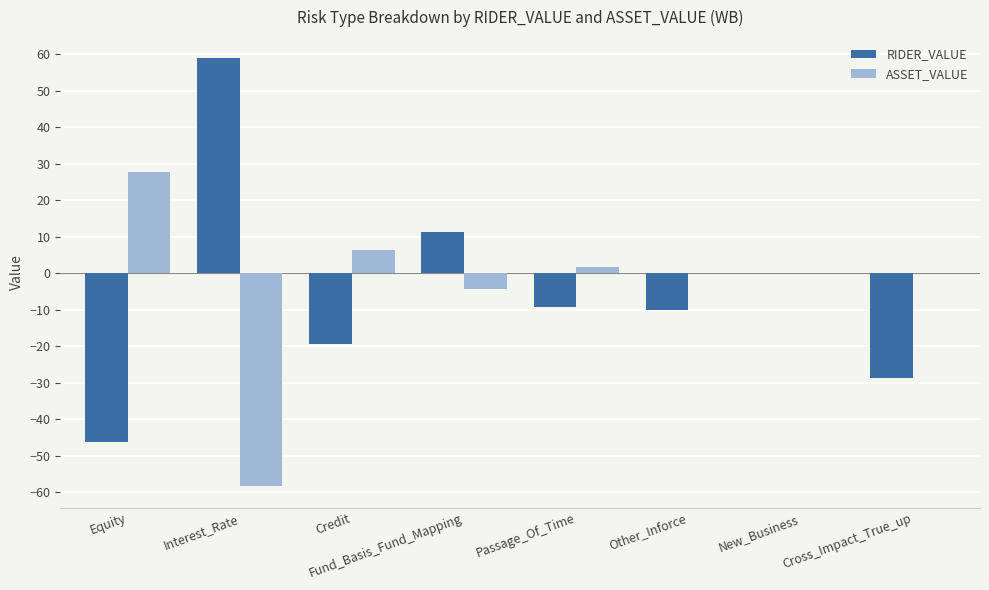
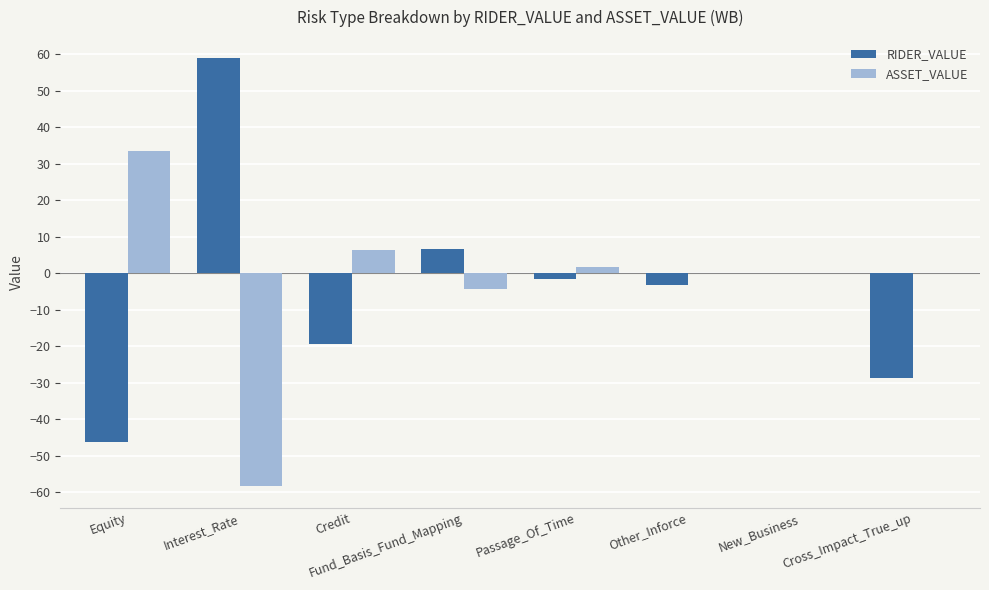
ASSET_VALUE, Equity: 28 -> 33
RIDER_VALUE, Fund_Basis_Fund_Mapping: 11 -> 7
RIDER_VALUE, Passage_Of_Time: -9 -> -2
RIDER_VALUE, Other_Inforce: -10 -> -3
